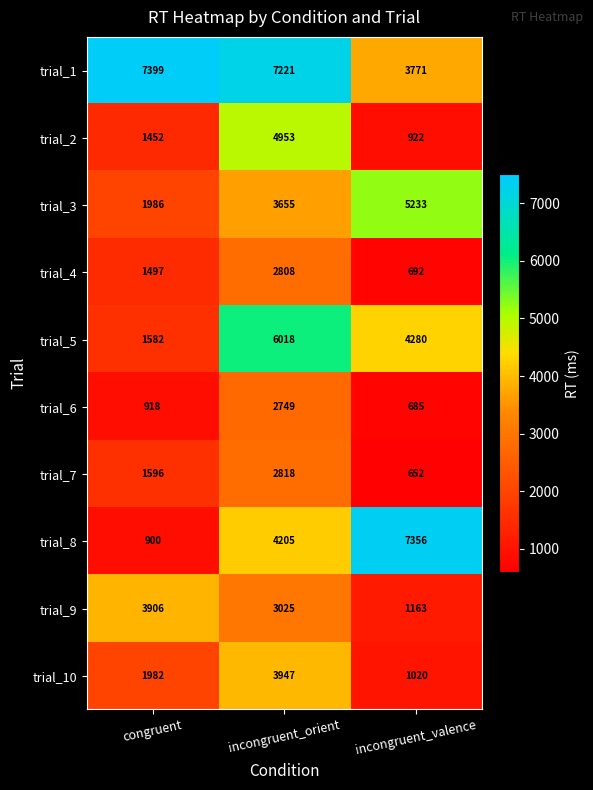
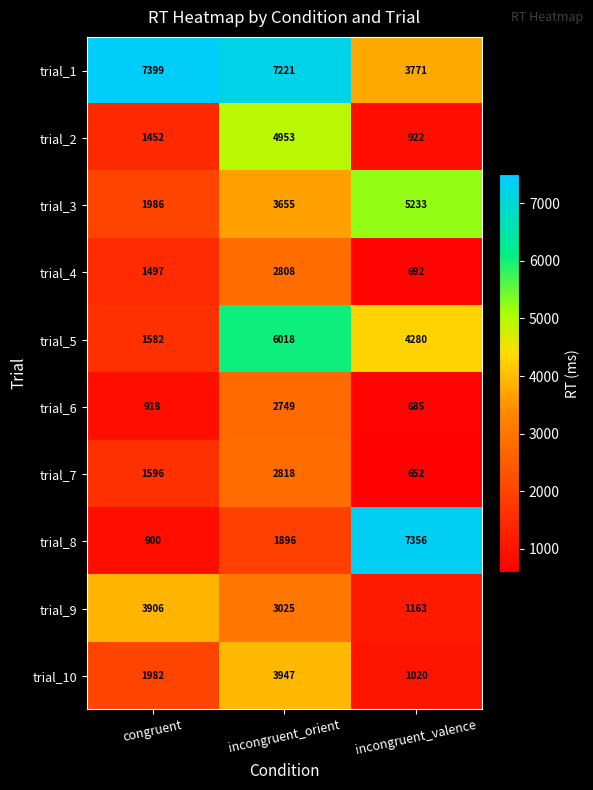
trial_8, incongruent_orient: 4205 -> 1896
